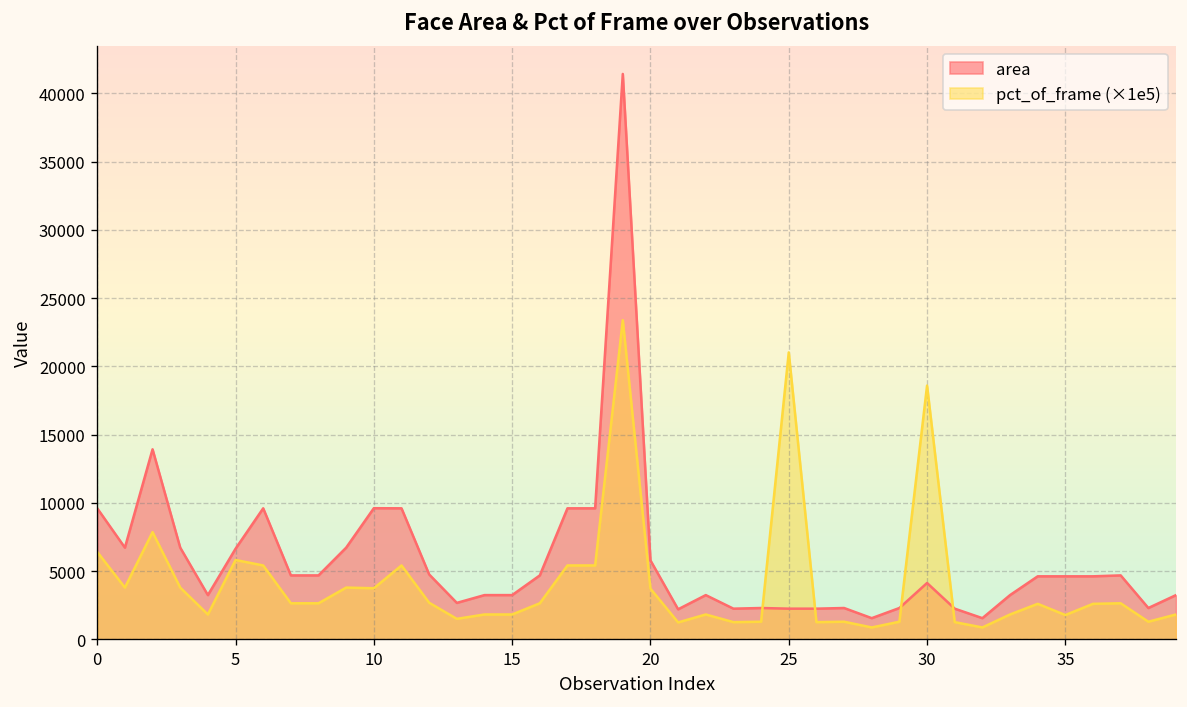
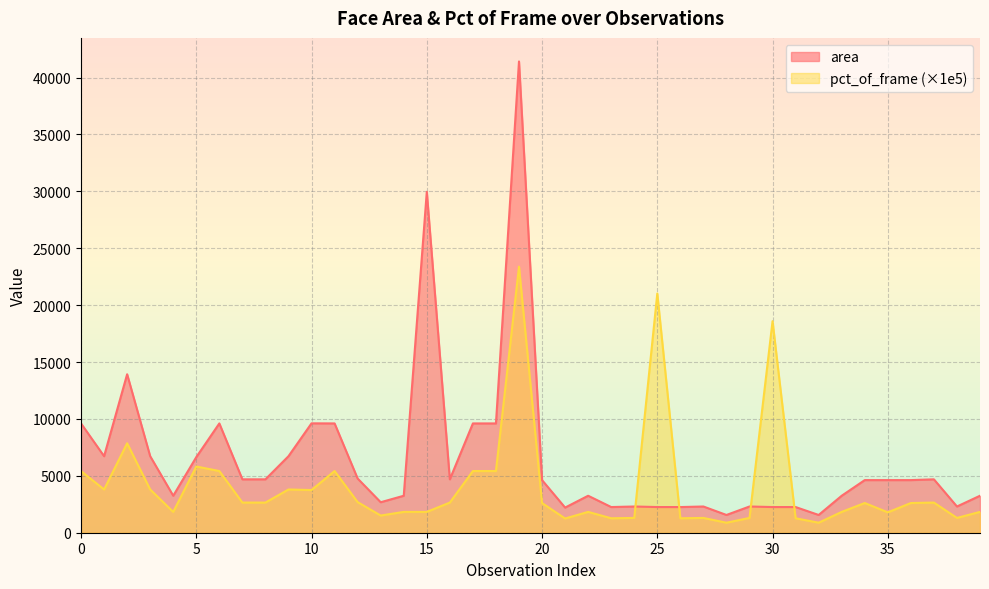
pct_of_frame (×1e5), 0: 6400 -> 5400
area, 15: 3200 -> 30000
area, 20: 5800 -> 4600
pct_of_frame (×1e5), 20: 3700 -> 2600
area, 30: 4100 -> 2300
